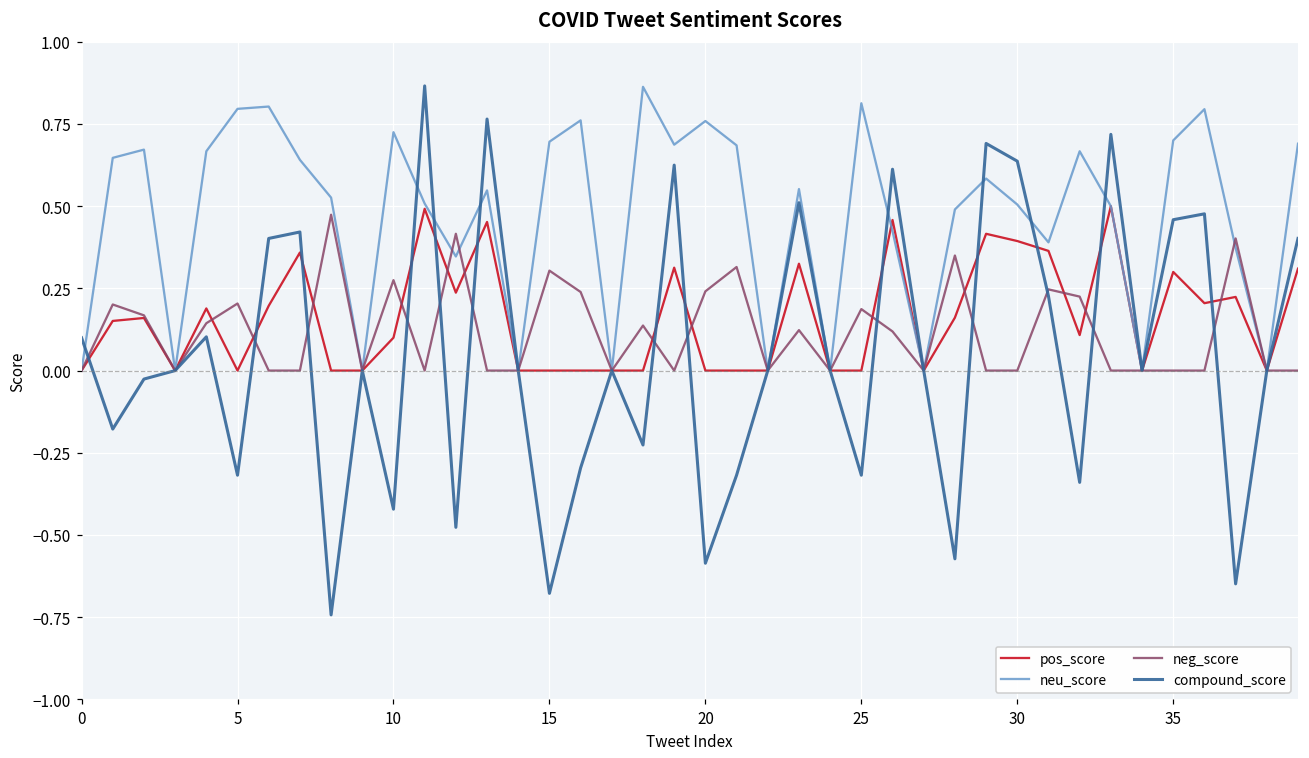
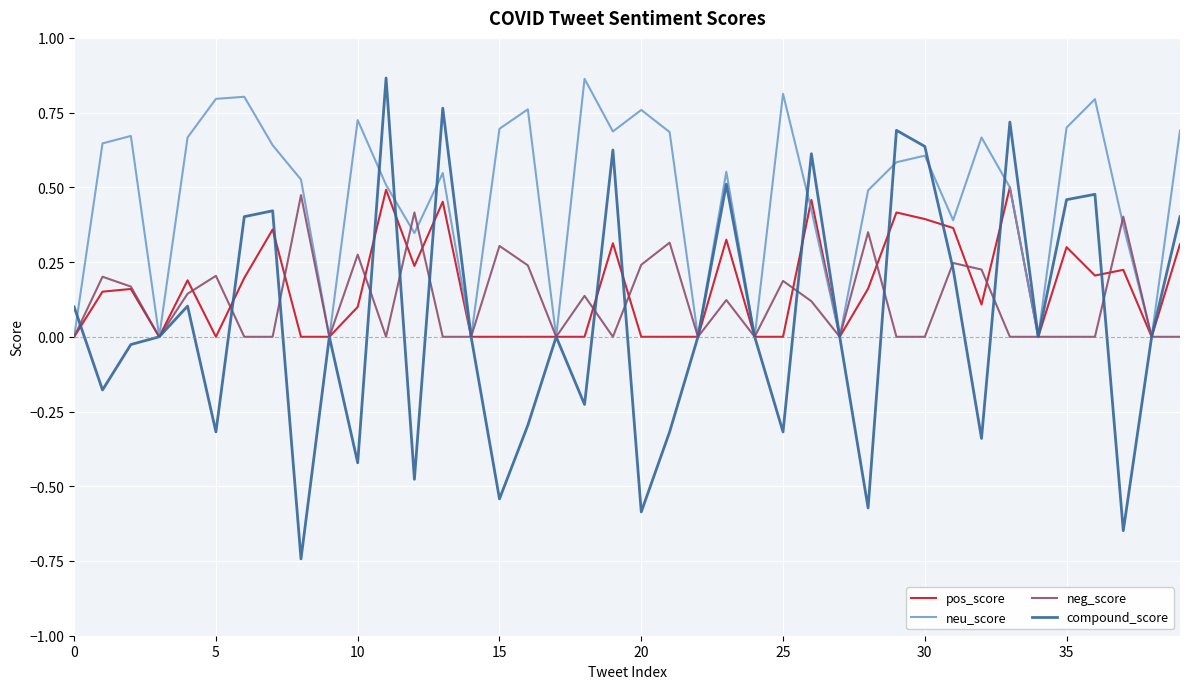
compound_score, 15: -0.68 -> -0.54
neu_score, 30: 0.51 -> 0.61
